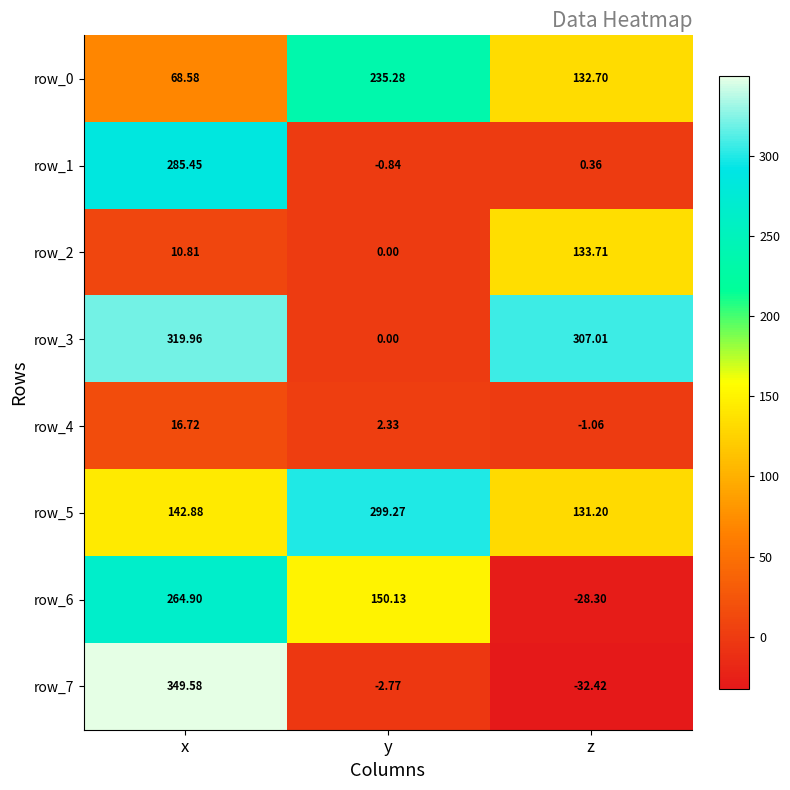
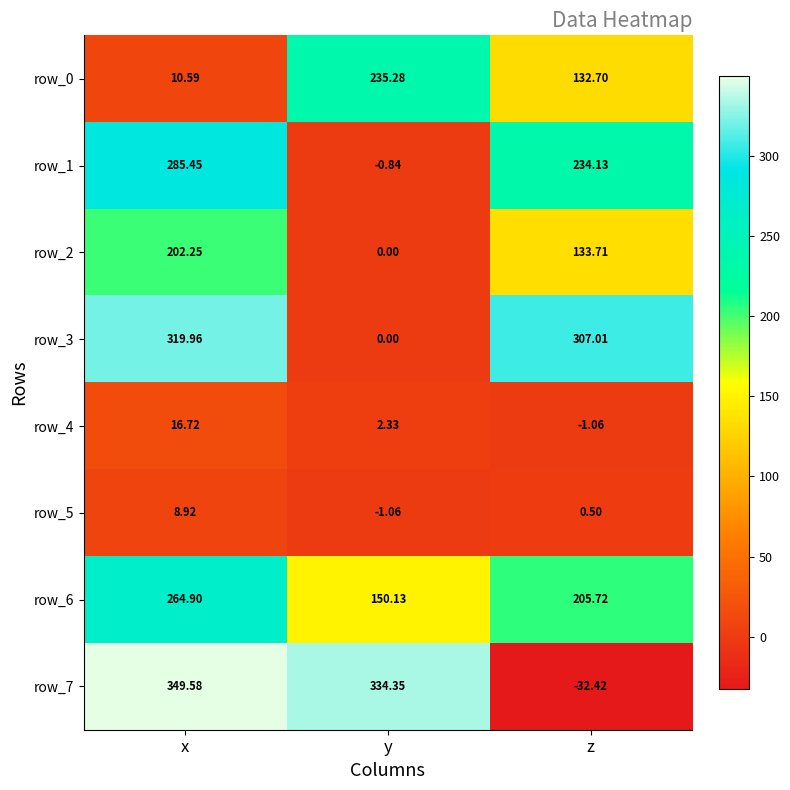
row_0, x: 68.58 -> 10.59
row_1, z: 0.36 -> 234.13
row_2, x: 10.81 -> 202.25
row_5, x: 142.88 -> 8.92
row_5, y: 299.27 -> -1.06
row_5, z: 131.20 -> 0.50
row_6, z: -28.30 -> 205.72
row_7, y: -2.77 -> 334.35
